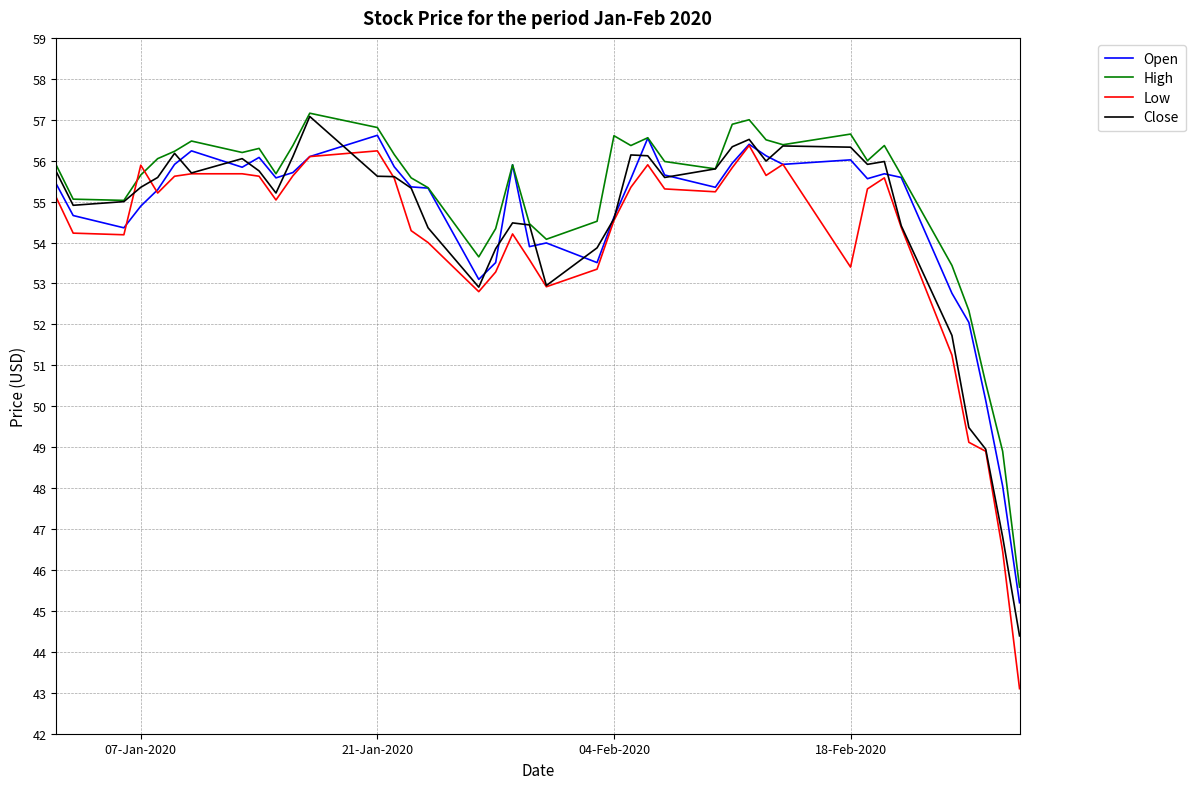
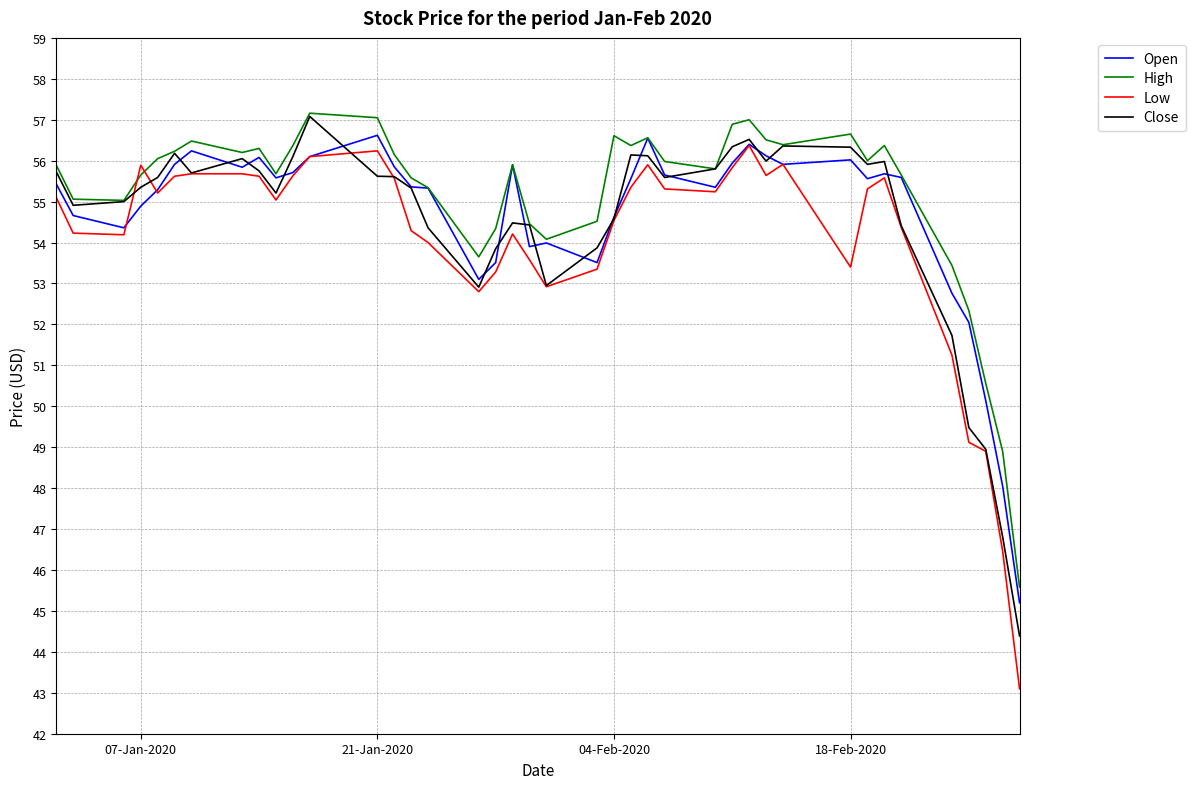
High, 21-Jan-2020: 56.8 -> 57.1
